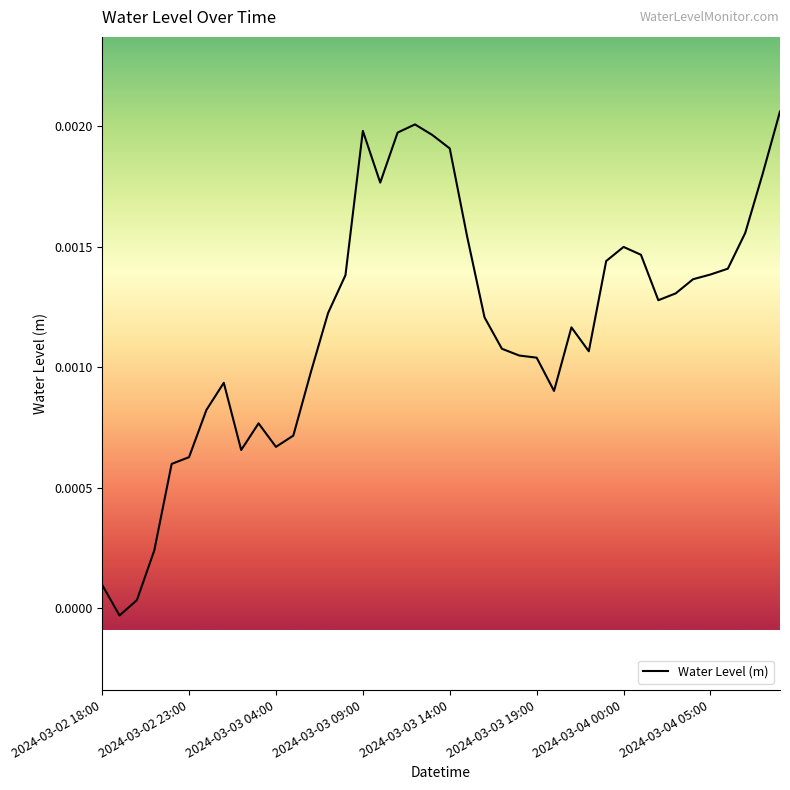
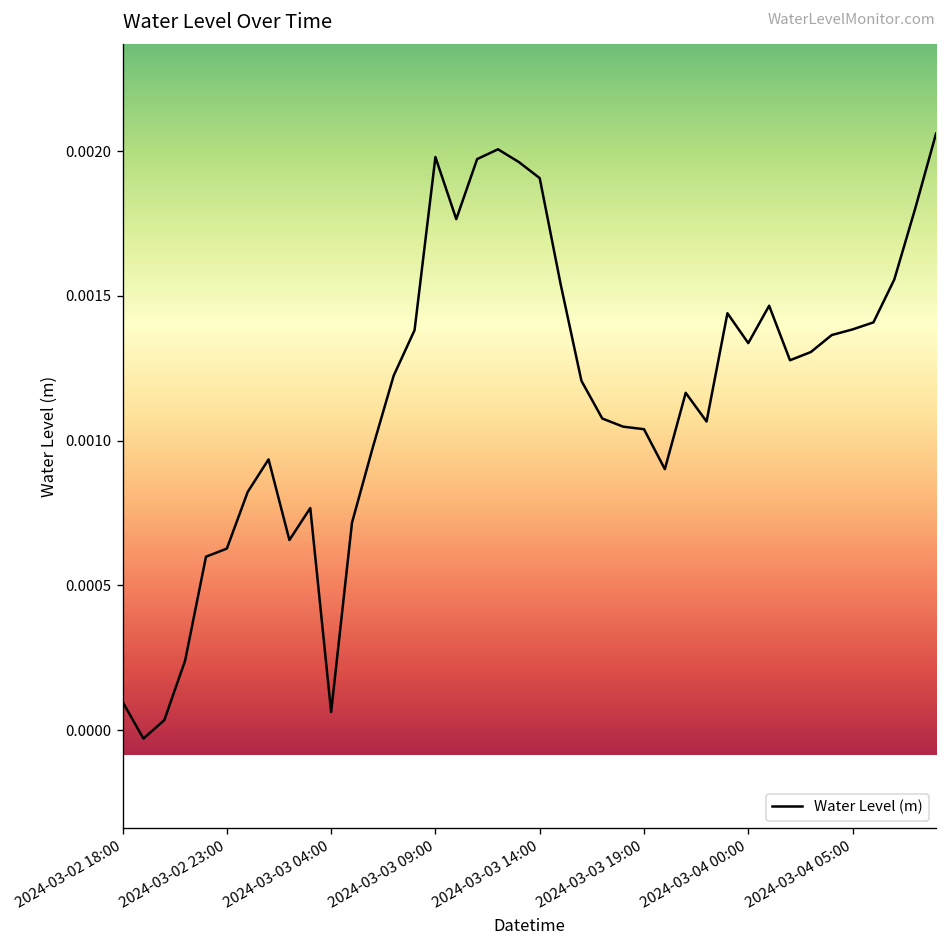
2024-03-03 04:00: 0.00067 -> 0.00006
2024-03-04 00:00: 0.00150 -> 0.00134
